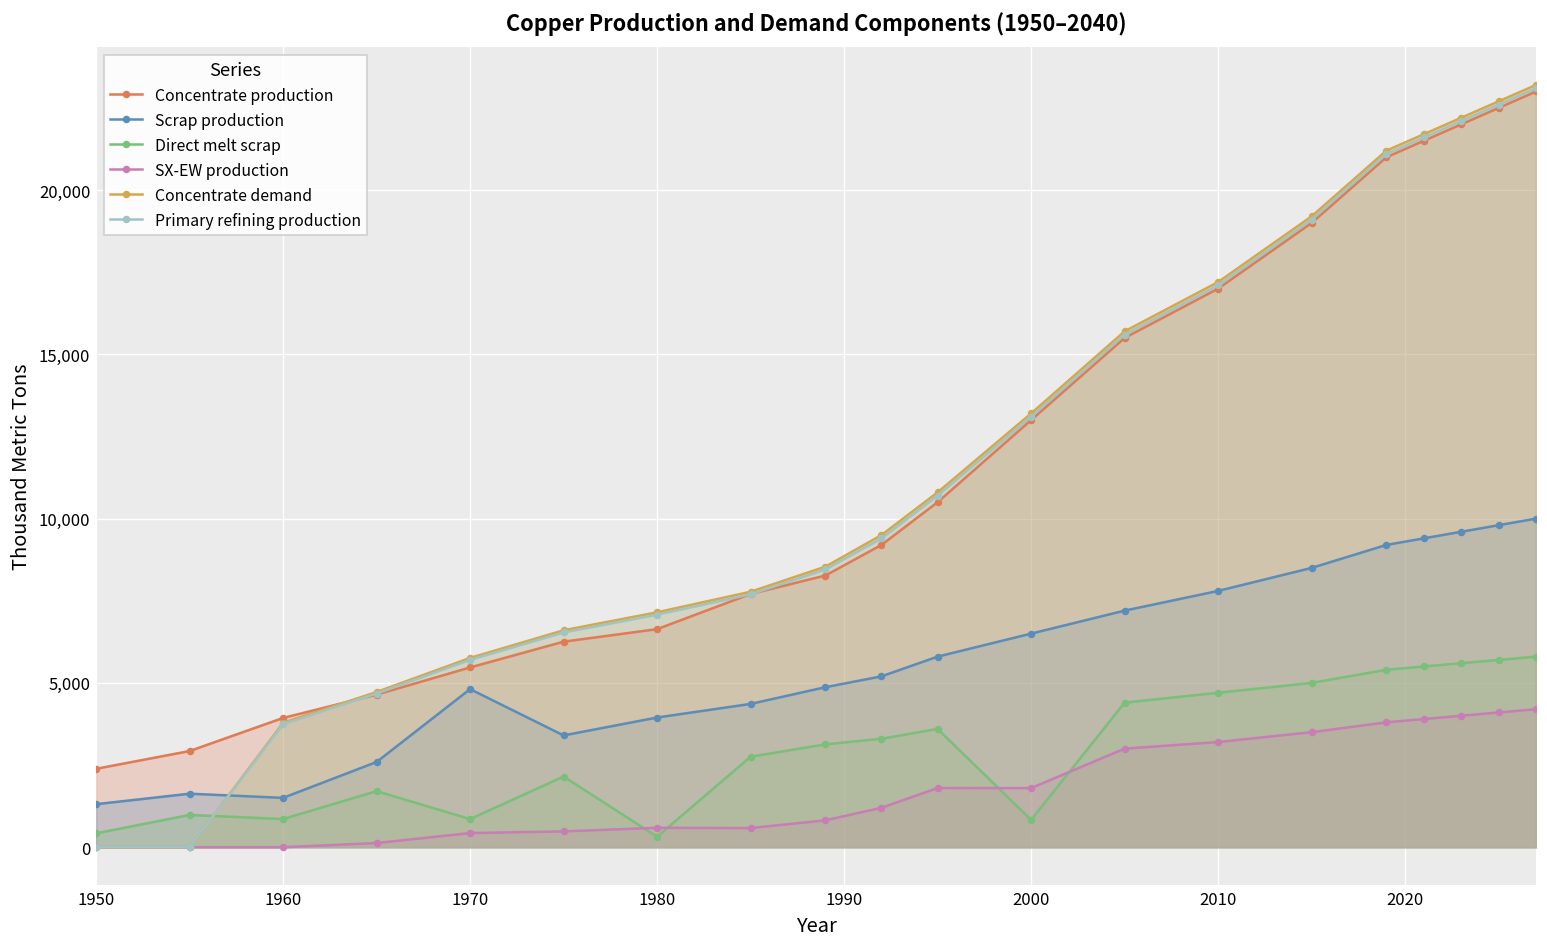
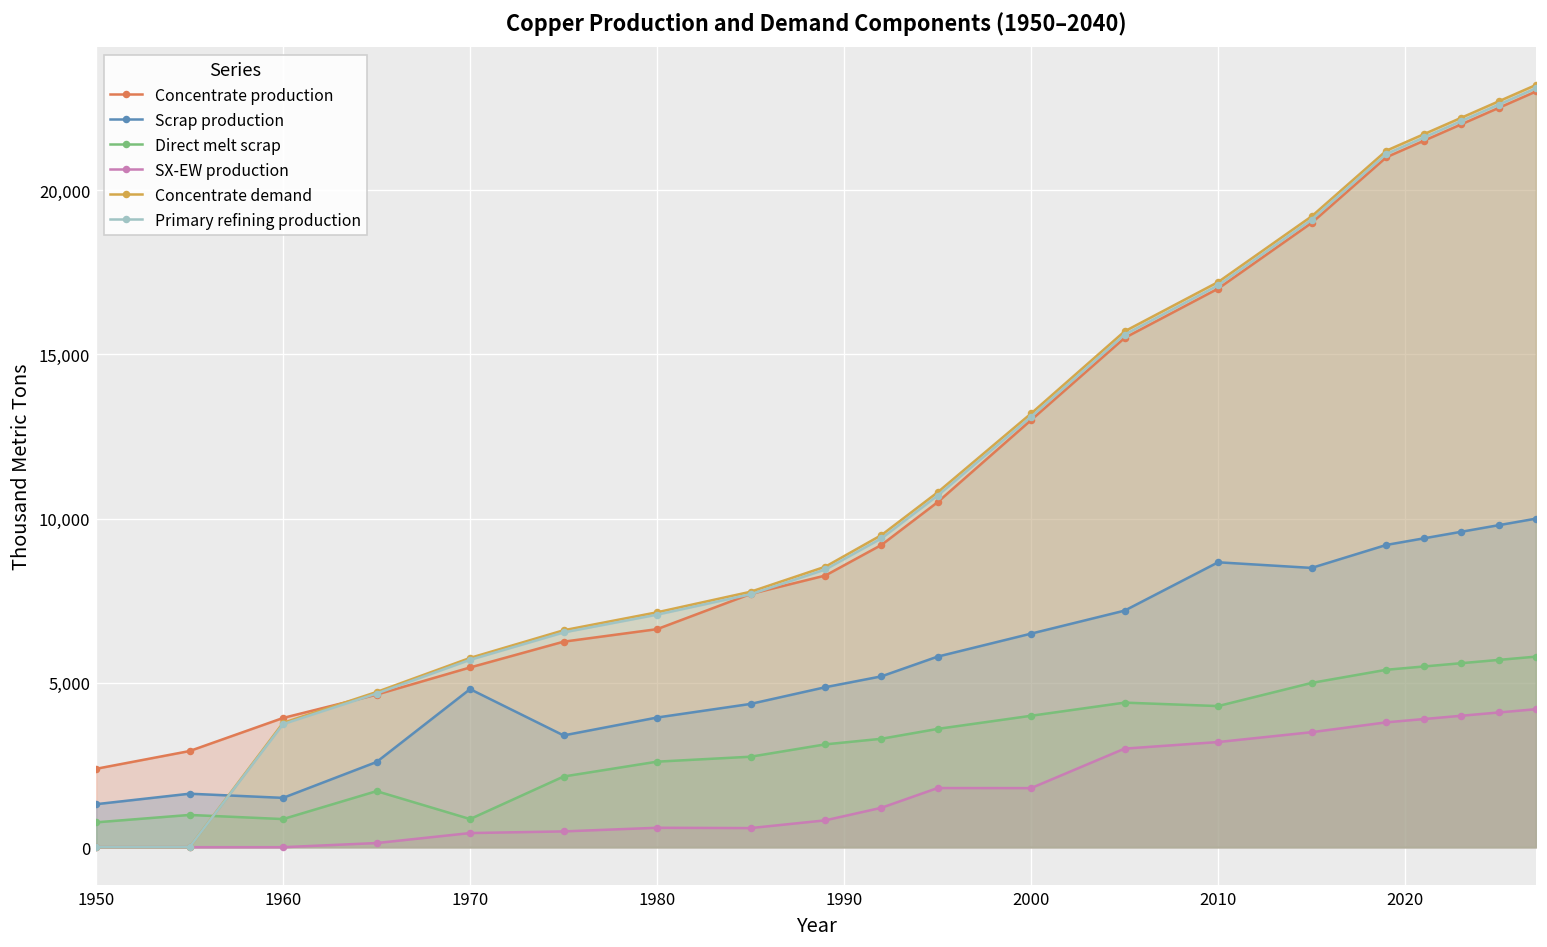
Direct melt scrap, 1950: 400 -> 800
Direct melt scrap, 1980: 300 -> 2,600
Direct melt scrap, 2000: 800 -> 4,000
Scrap production, 2010: 7,800 -> 8,700
Direct melt scrap, 2010: 4,700 -> 4,300
